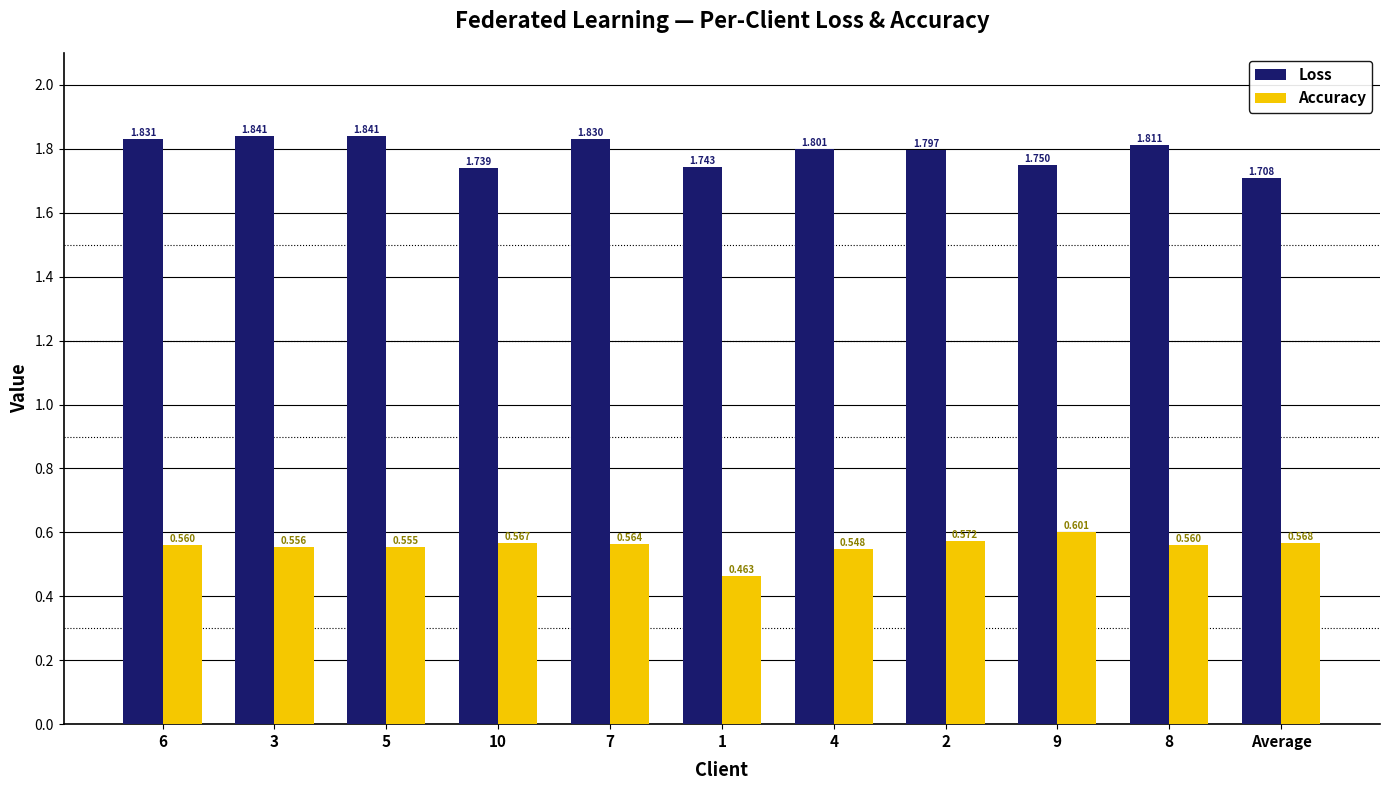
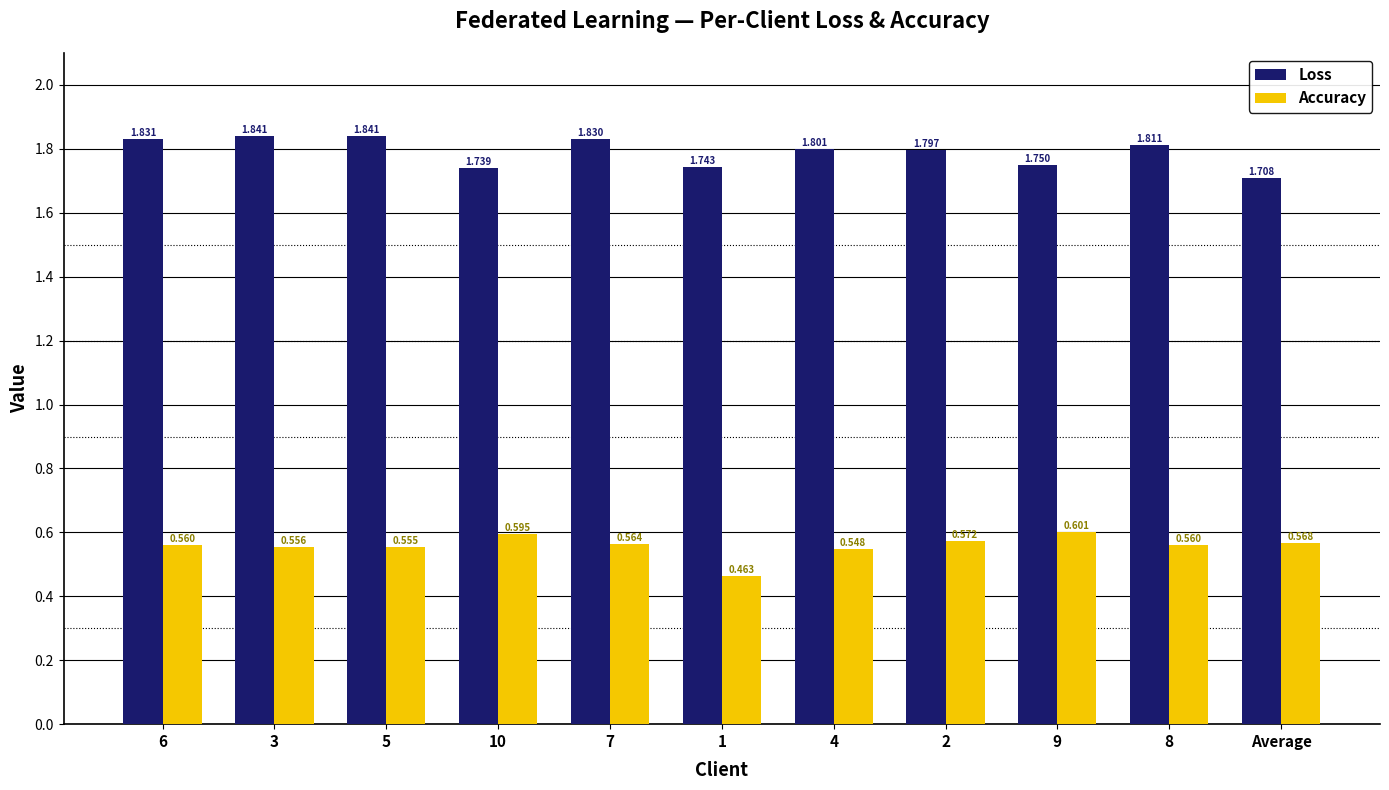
Accuracy, 10: 0.567 -> 0.595
